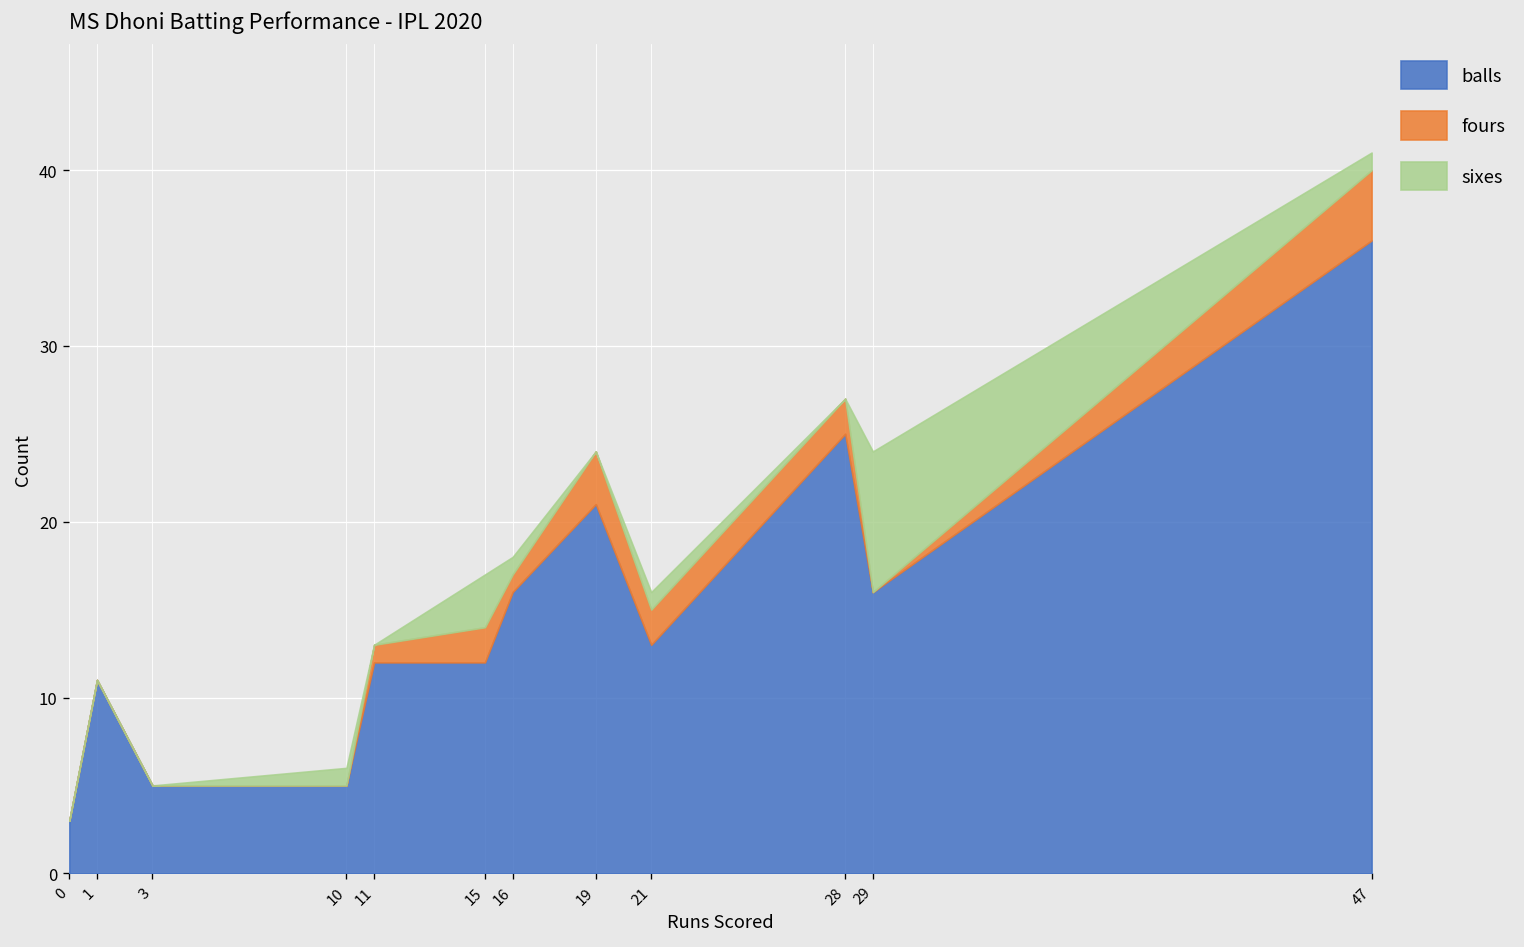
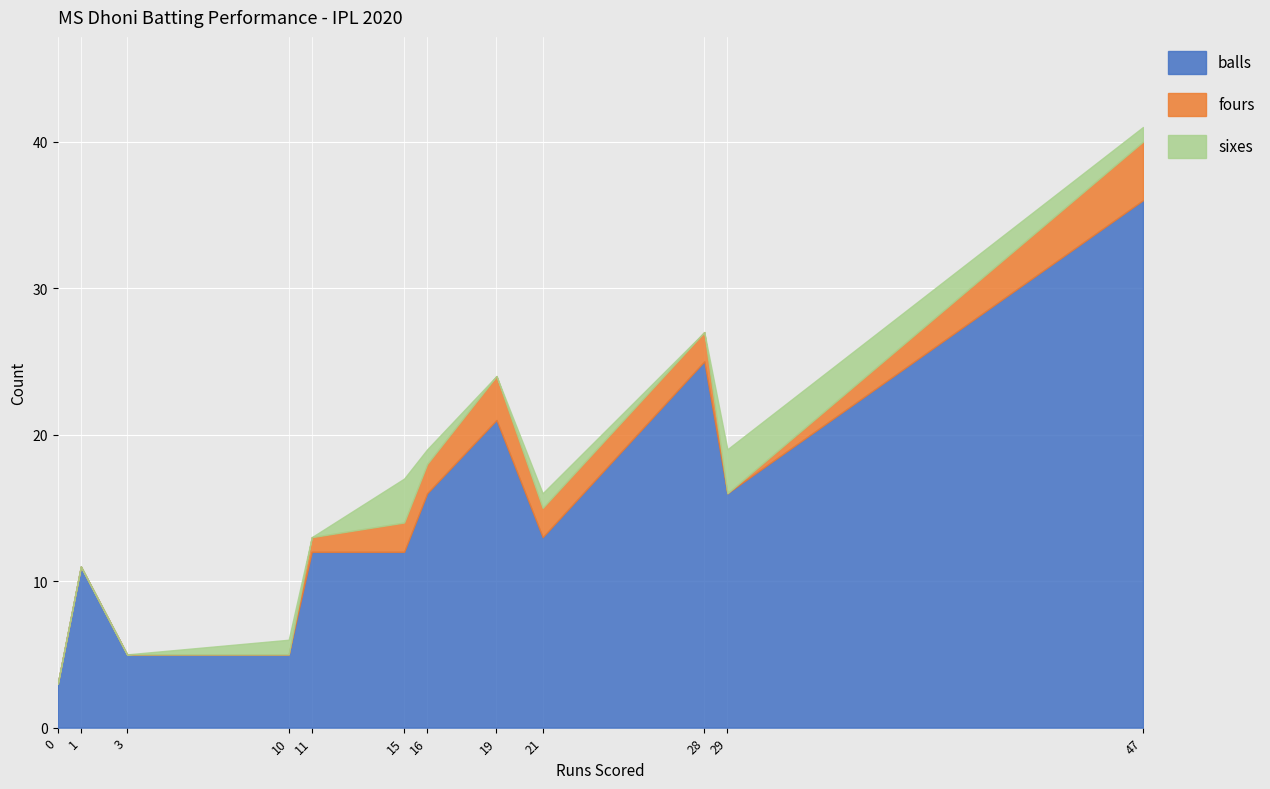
fours, 16: 1 -> 2
sixes, 29: 8 -> 3
